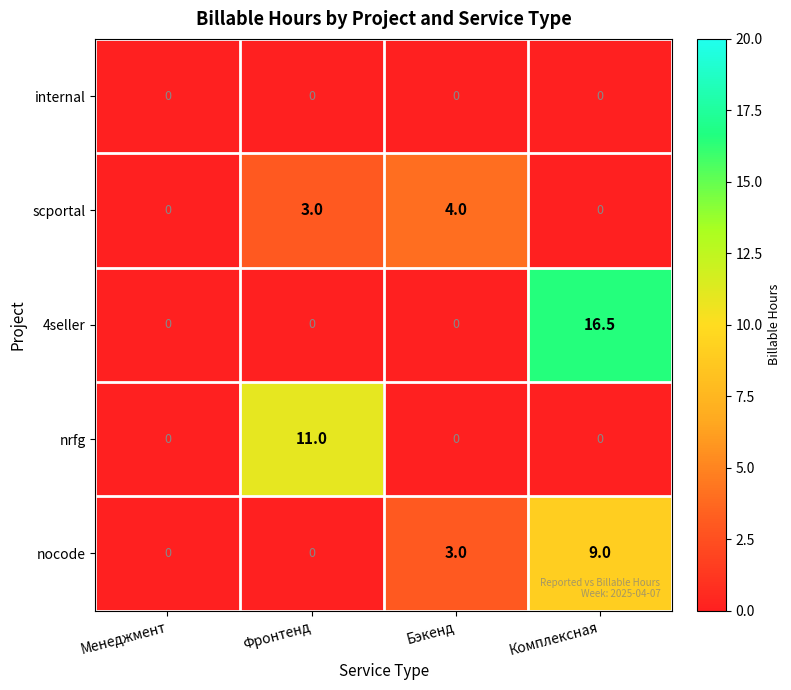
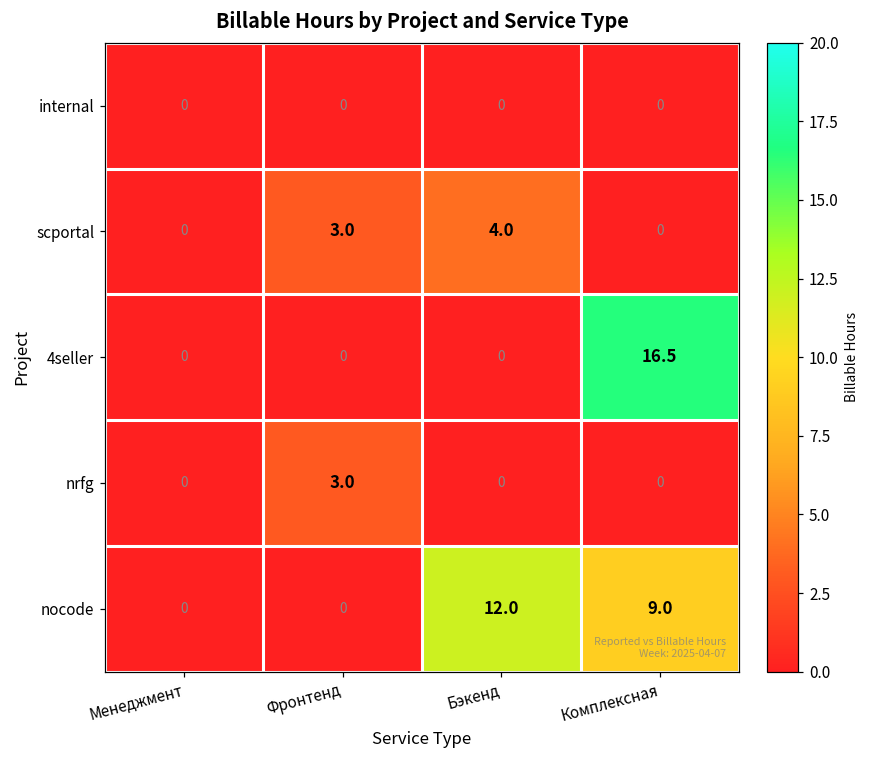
nrfg, Фронтенд: 11.0 -> 3.0
nocode, Бэкенд: 3.0 -> 12.0
